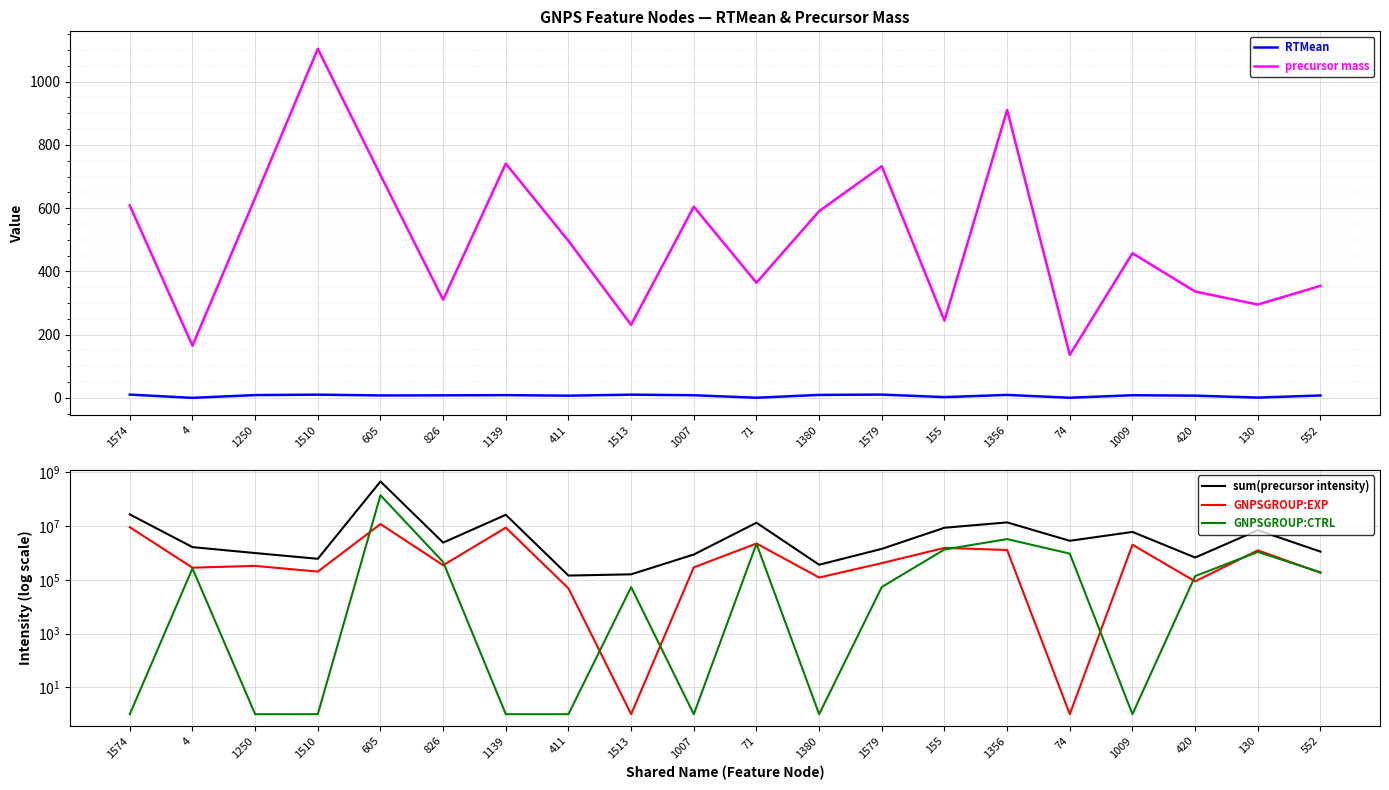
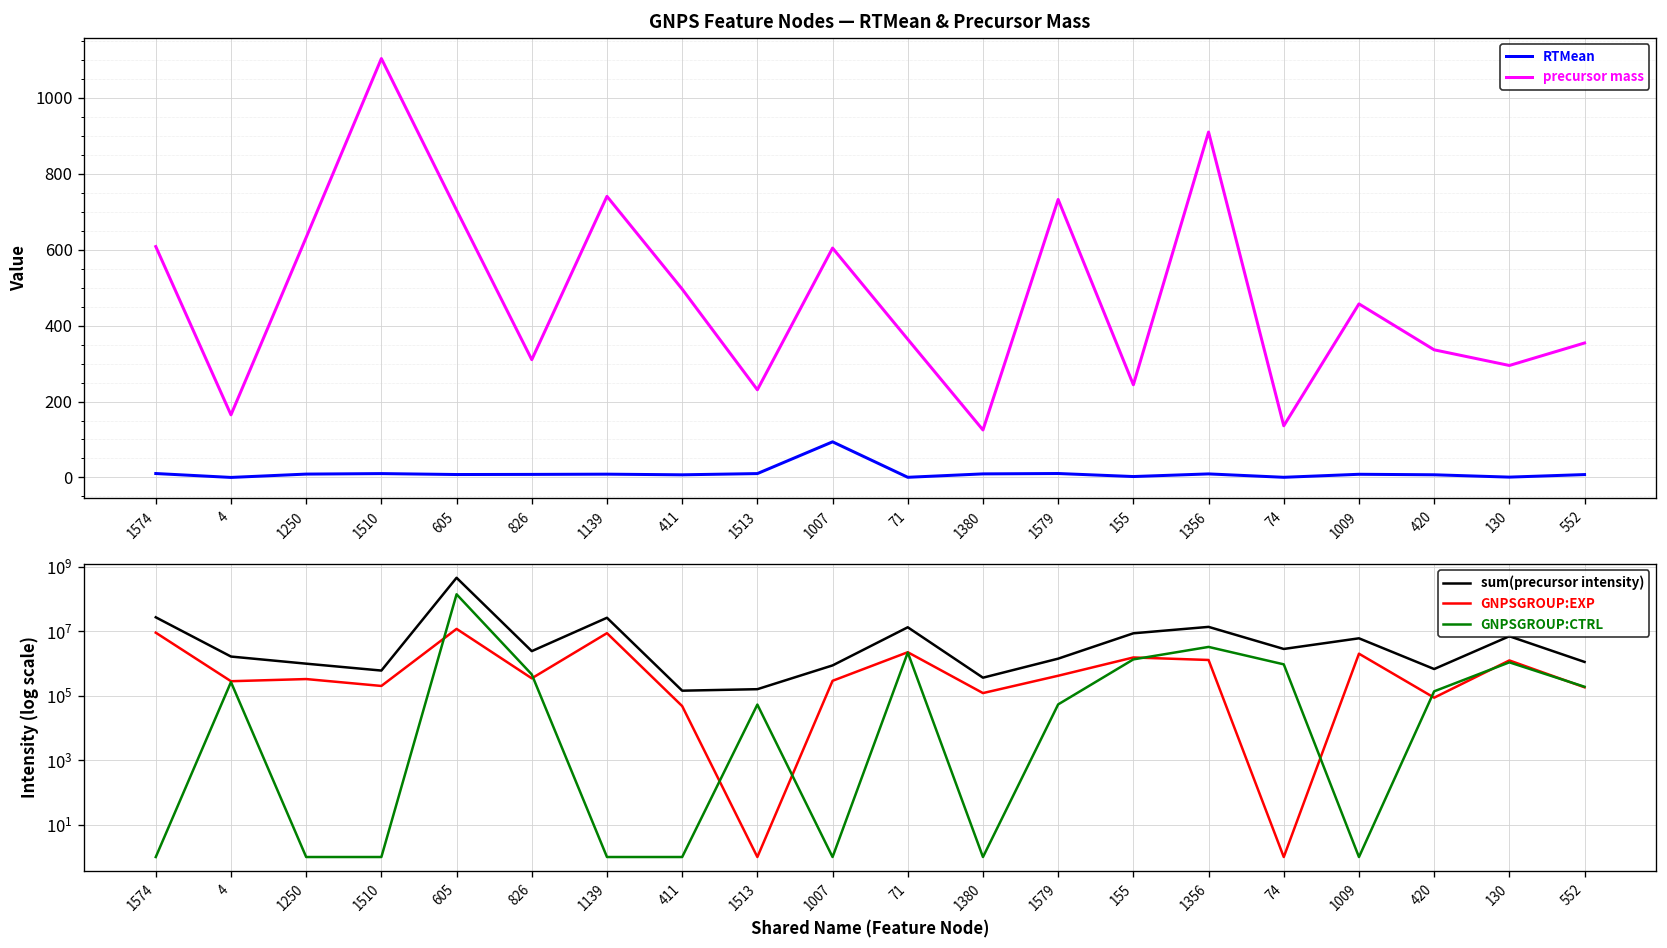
GNPS Feature Nodes — RTMean & Precursor Mass, RTMean, 1007: 10 -> 90
GNPS Feature Nodes — RTMean & Precursor Mass, precursor mass, 1380: 590 -> 130
